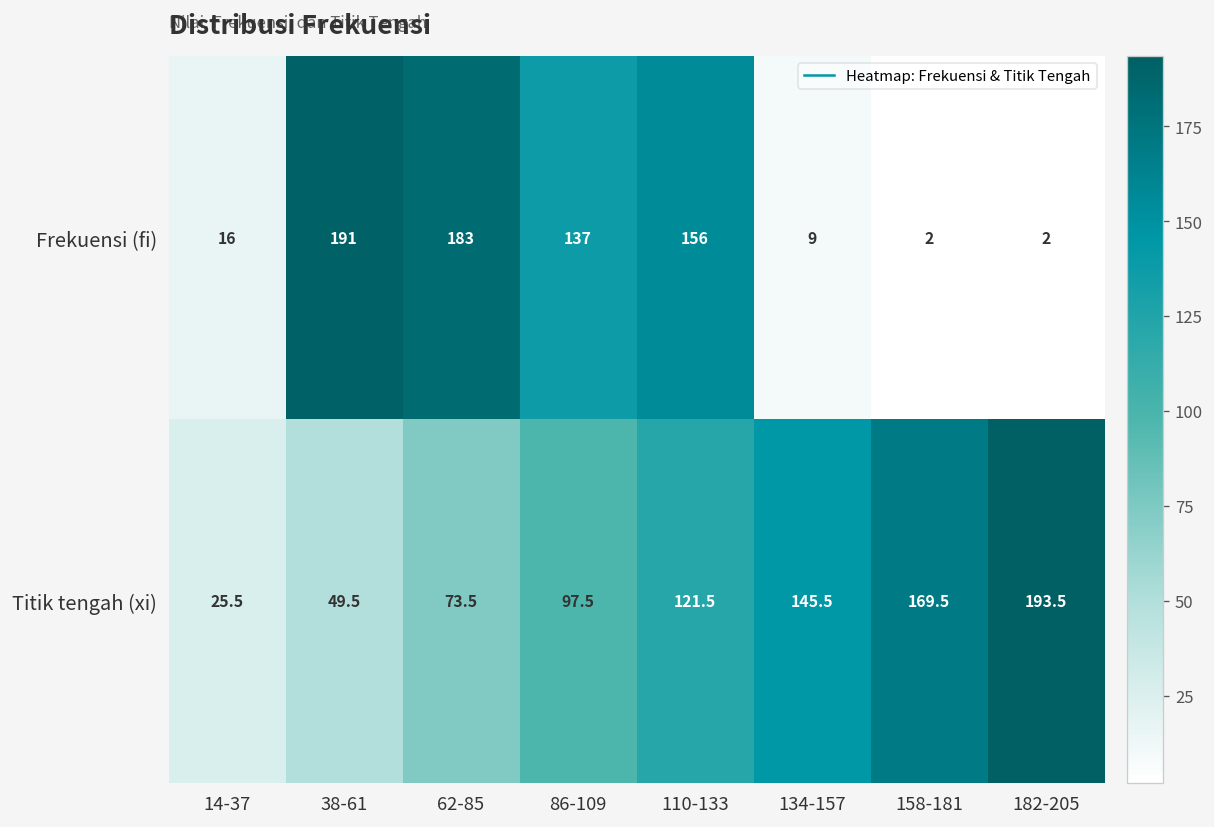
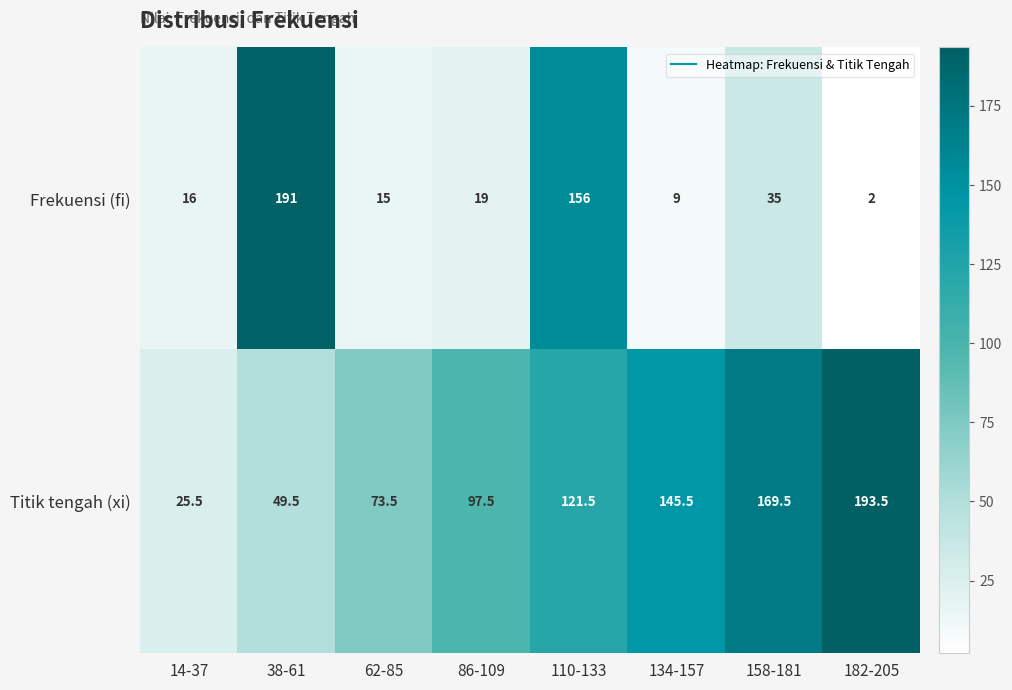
Frekuensi (fi), 62-85: 183 -> 15
Frekuensi (fi), 86-109: 137 -> 19
Frekuensi (fi), 158-181: 2 -> 35
